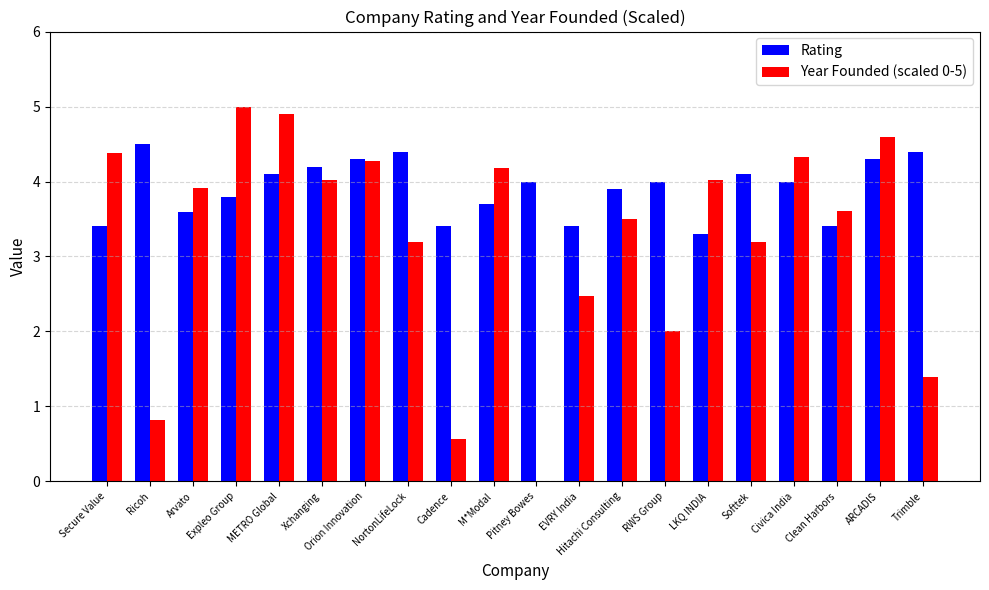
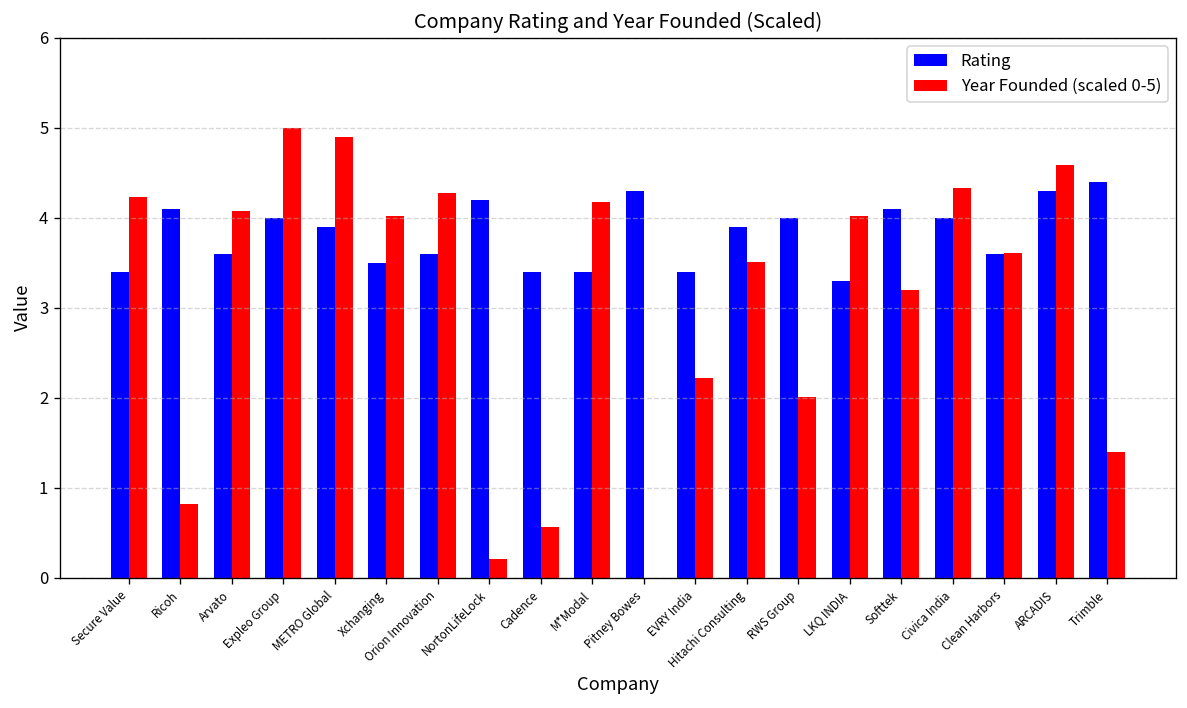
Year Founded (scaled 0-5), Secure Value: 4.4 -> 4.2
Rating, Ricoh: 4.5 -> 4.1
Year Founded (scaled 0-5), Arvato: 3.9 -> 4.1
Rating, Expleo Group: 3.8 -> 4.0
Rating, METRO Global: 4.1 -> 3.9
Rating, Xchanging: 4.2 -> 3.5
Rating, Orion Innovation: 4.3 -> 3.6
Rating, NortonLifeLock: 4.4 -> 4.2
Year Founded (scaled 0-5), NortonLifeLock: 3.2 -> 0.2
Rating, M*Modal: 3.7 -> 3.4
Rating, Pitney Bowes: 4.0 -> 4.3
Year Founded (scaled 0-5), EVRY India: 2.5 -> 2.2
Rating, Clean Harbors: 3.4 -> 3.6
